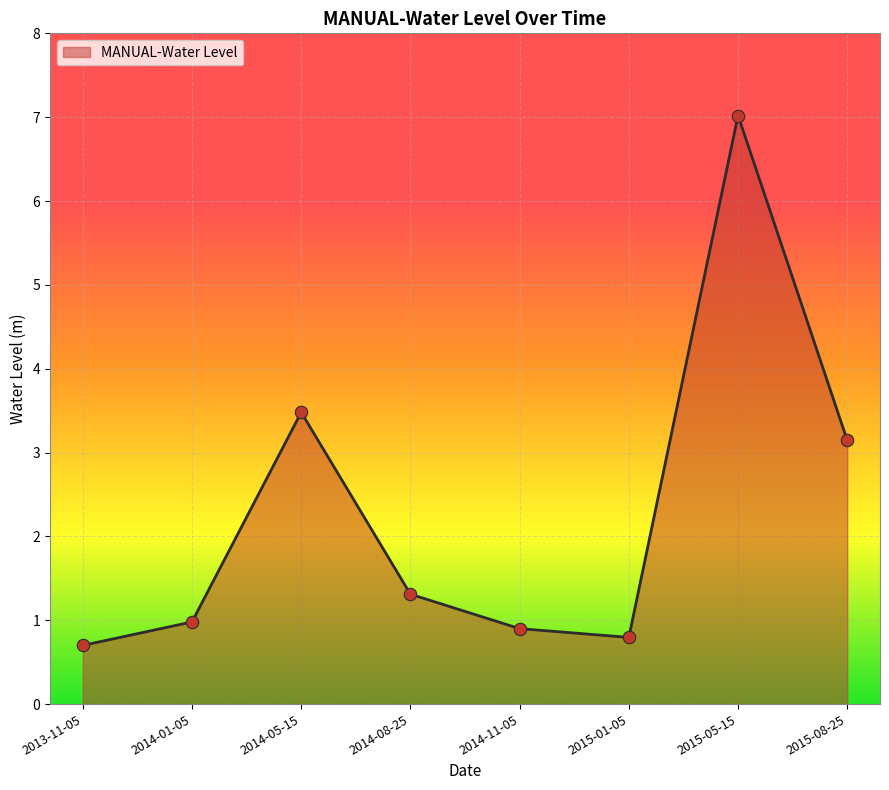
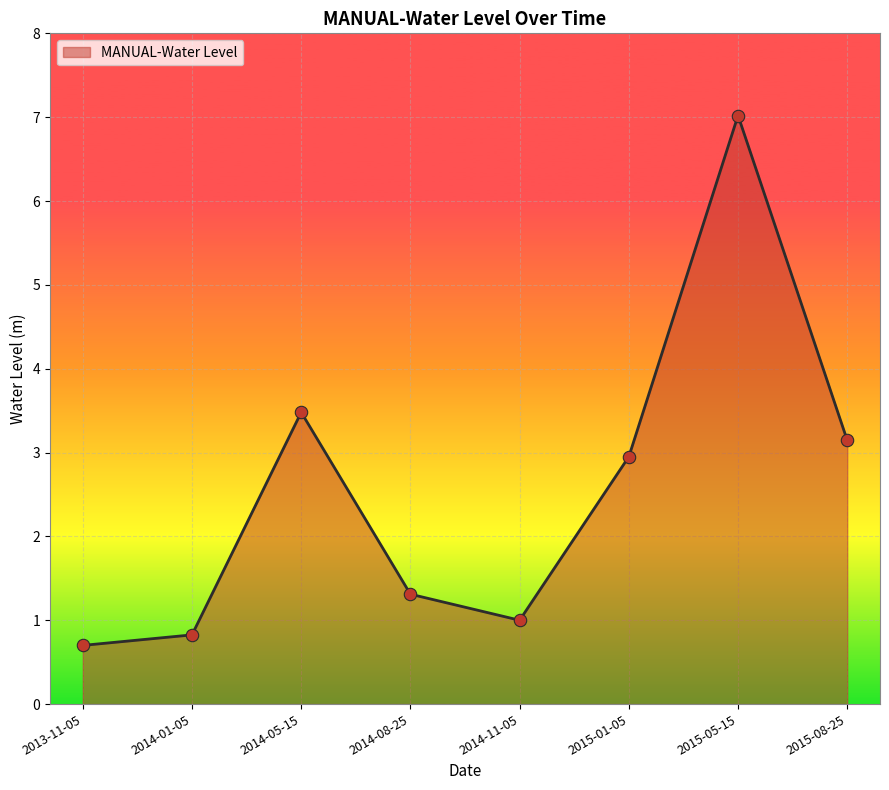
2014-01-05: 1.0 -> 0.8
2014-11-05: 0.9 -> 1.0
2015-01-05: 0.8 -> 3.0
